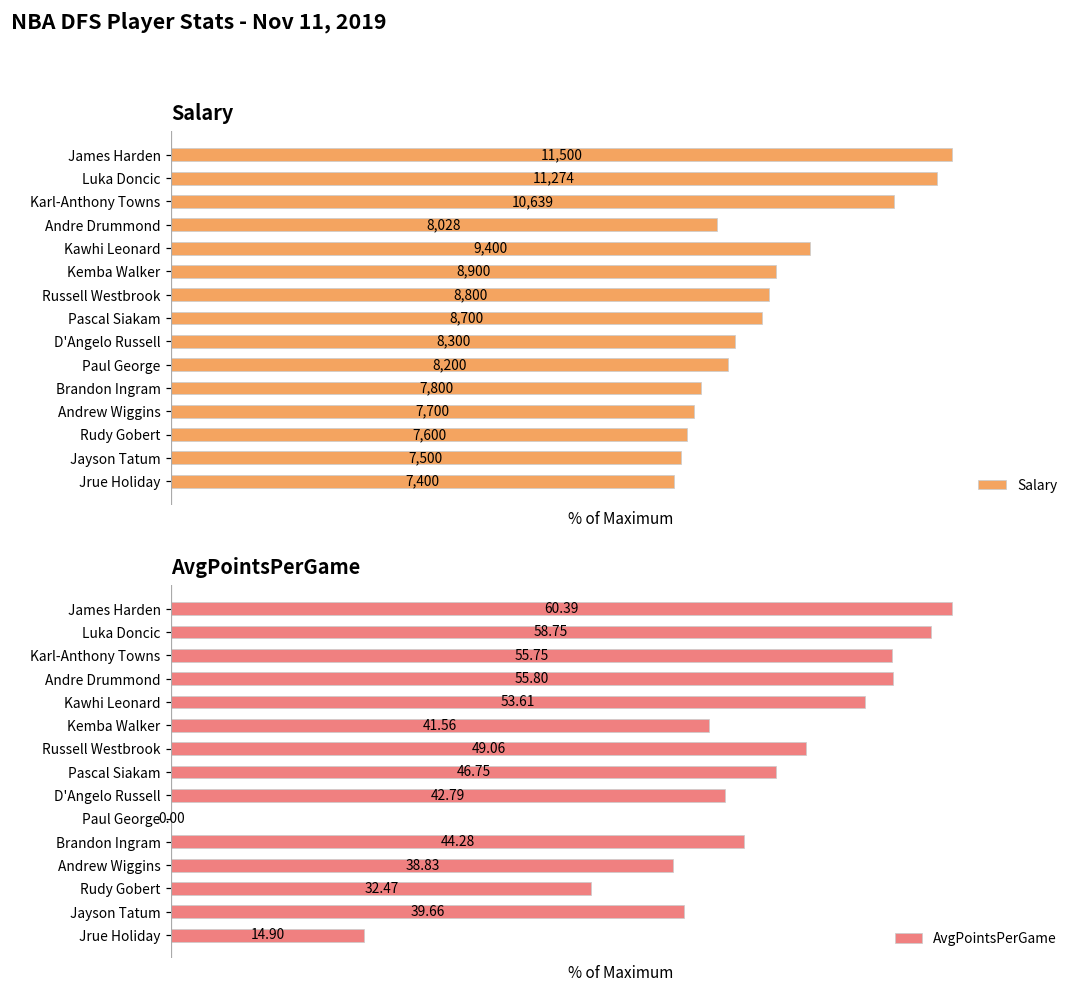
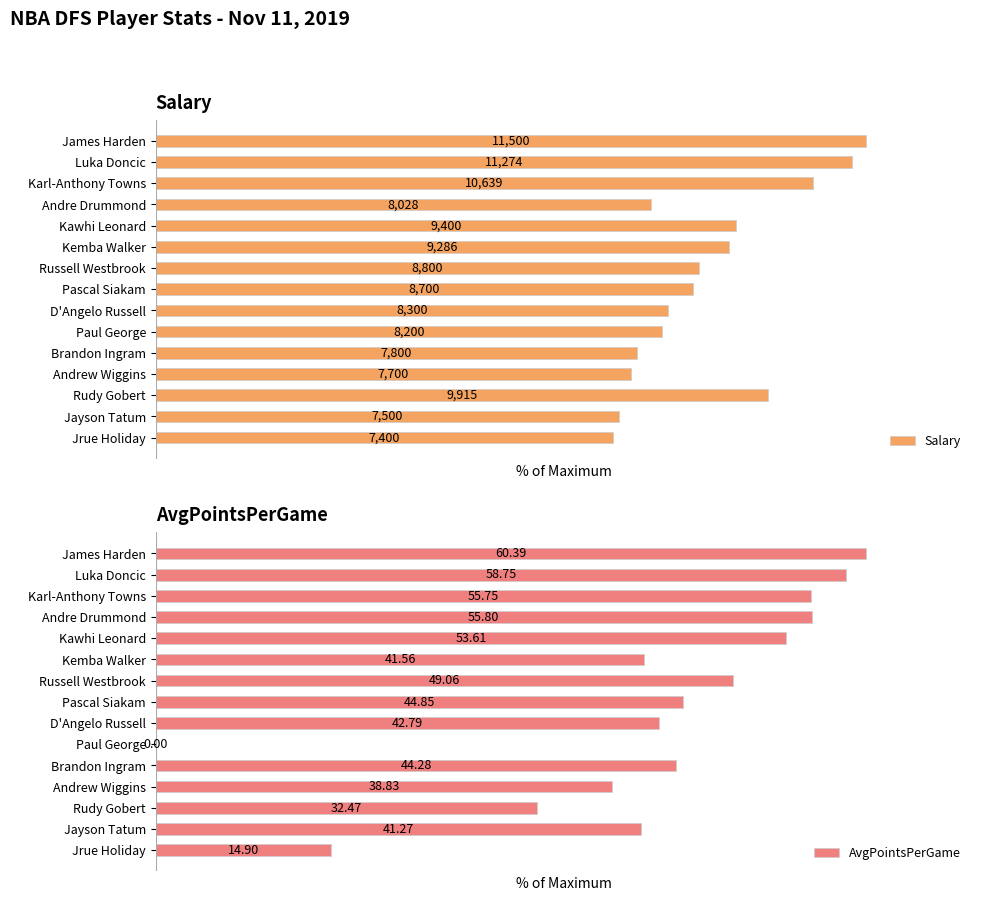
Salary, Kemba Walker: 8,900 -> 9,286
Salary, Rudy Gobert: 7,600 -> 9,915
AvgPointsPerGame, Pascal Siakam: 46.75 -> 44.85
AvgPointsPerGame, Jayson Tatum: 39.66 -> 41.27
